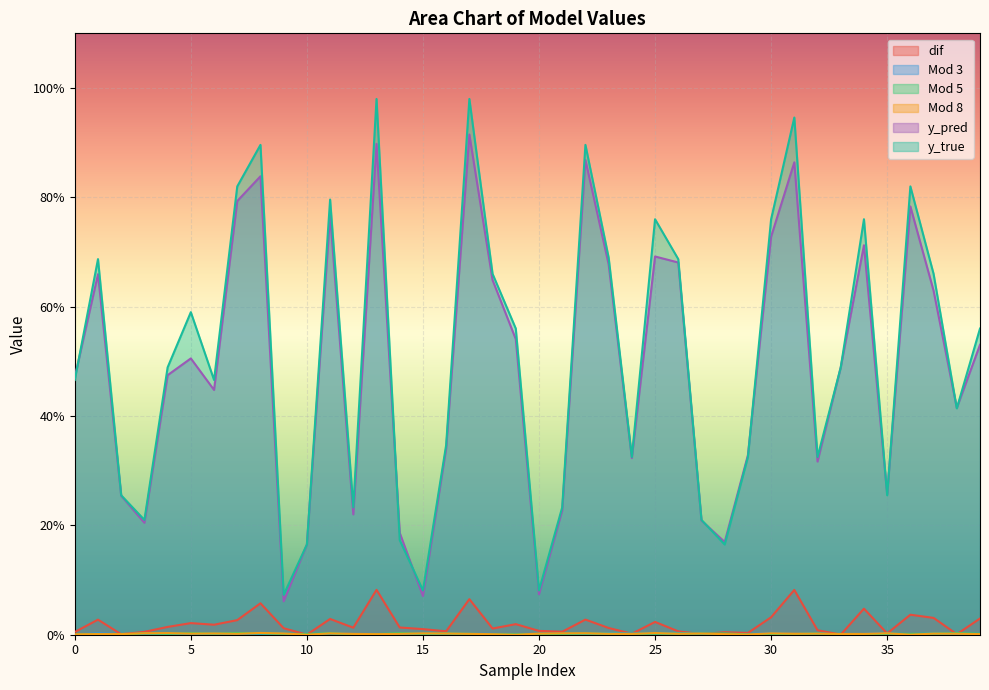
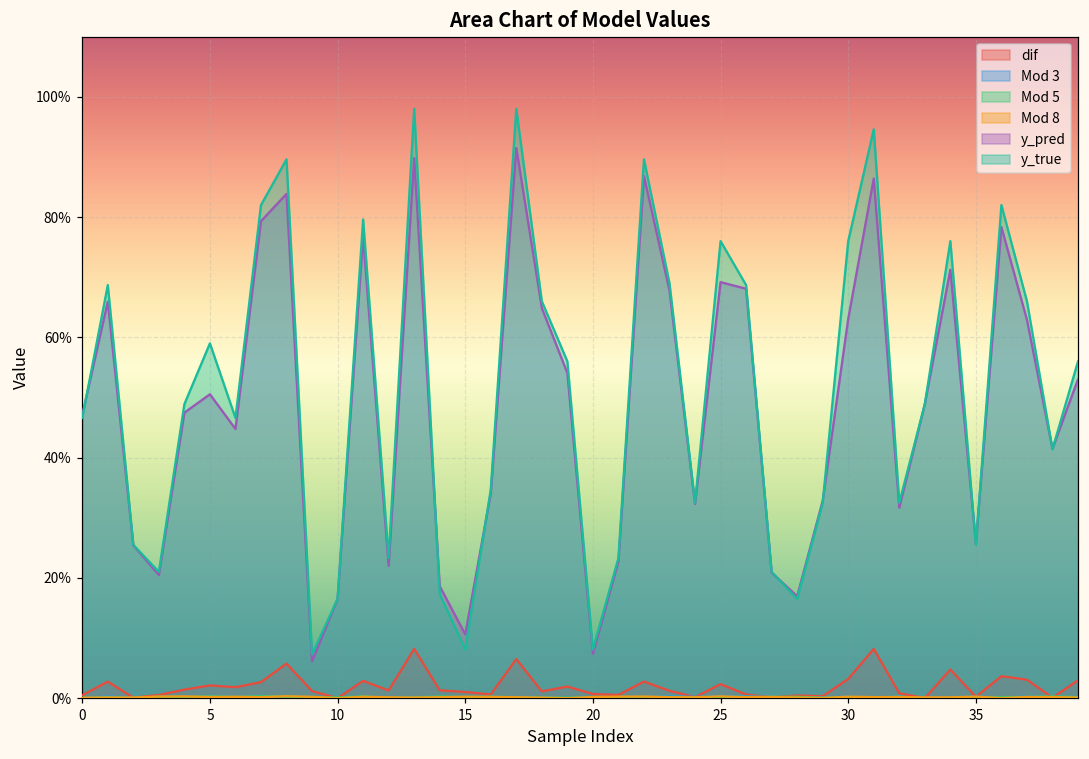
y_pred, 15: 7% -> 11%
y_pred, 30: 73% -> 63%
